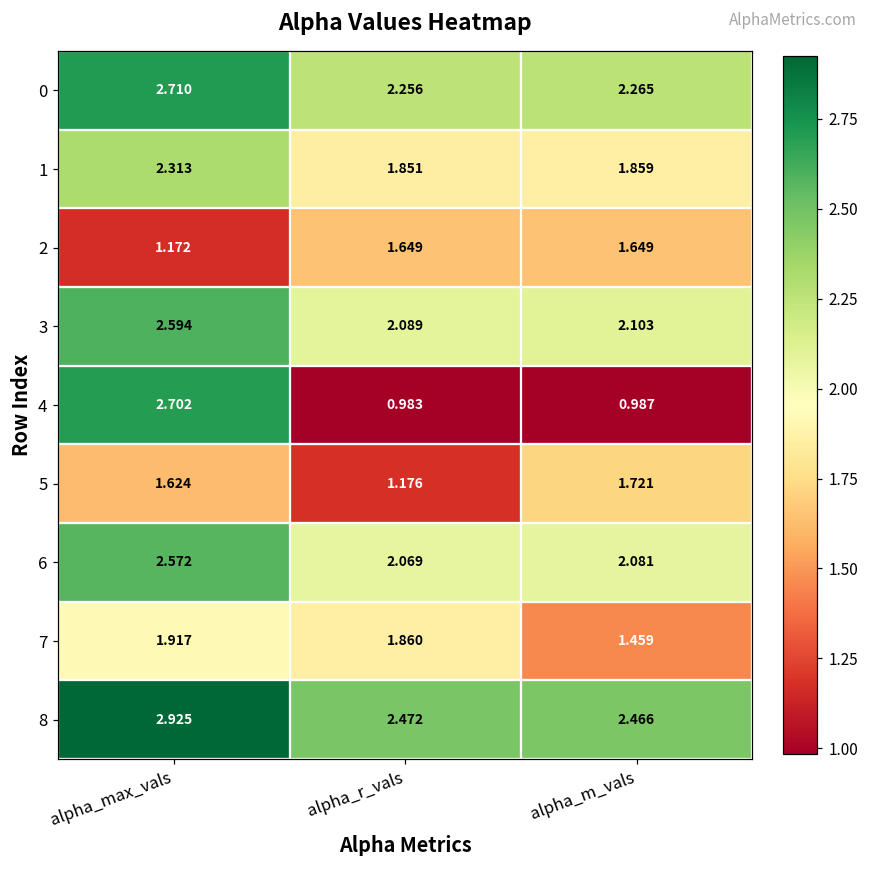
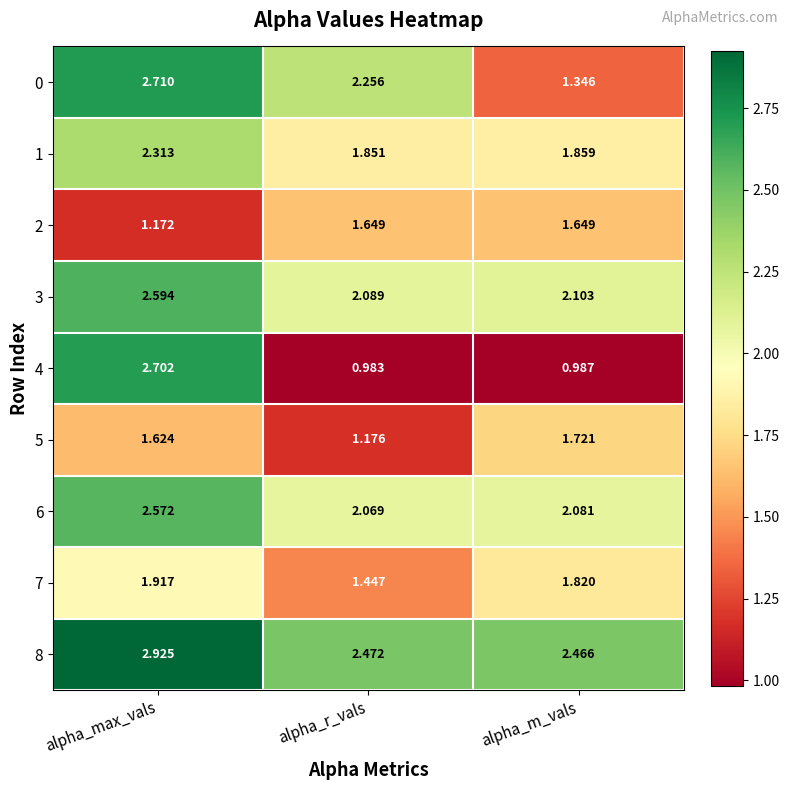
0, alpha_m_vals: 2.265 -> 1.346
7, alpha_r_vals: 1.860 -> 1.447
7, alpha_m_vals: 1.459 -> 1.820
